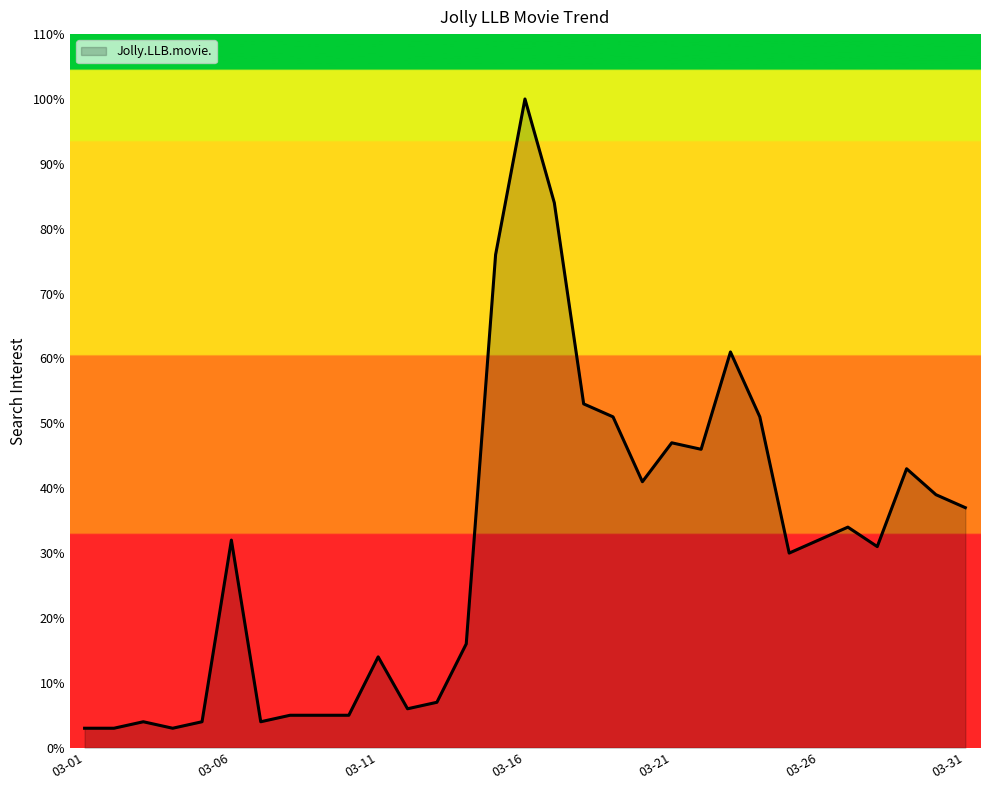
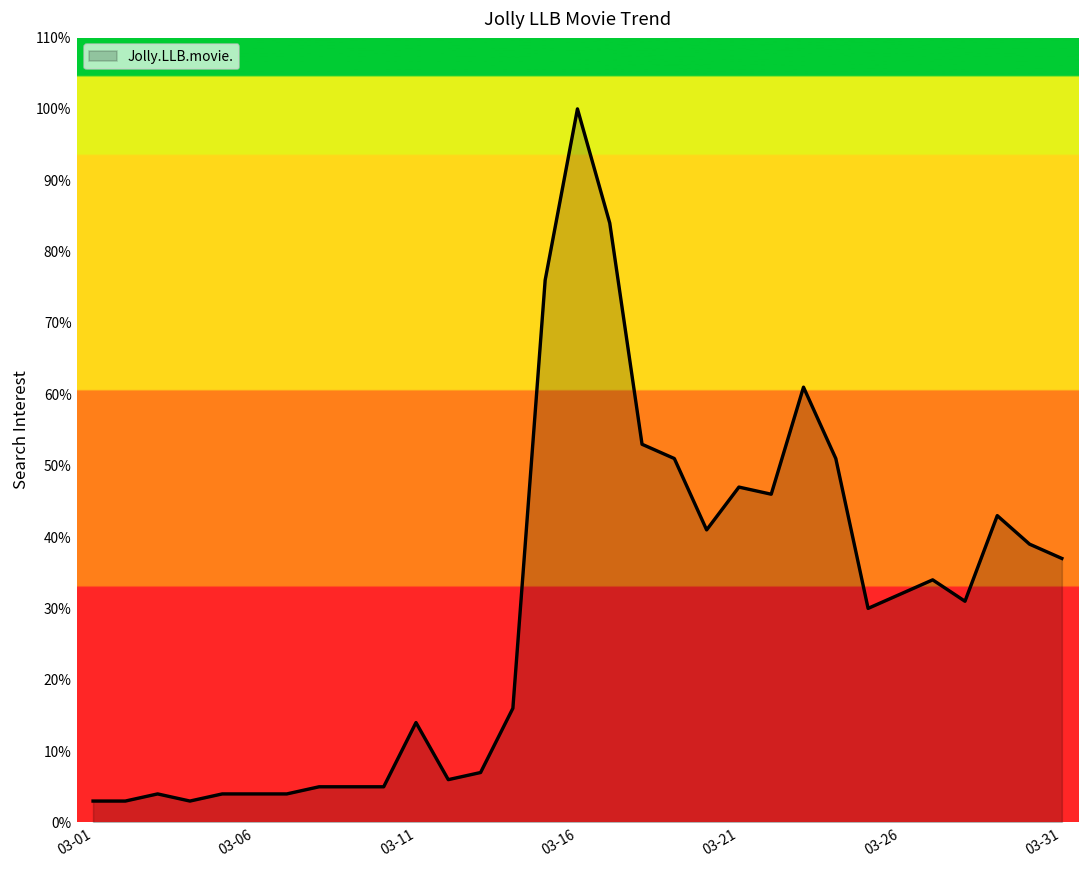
03-06: 32% -> 4%
